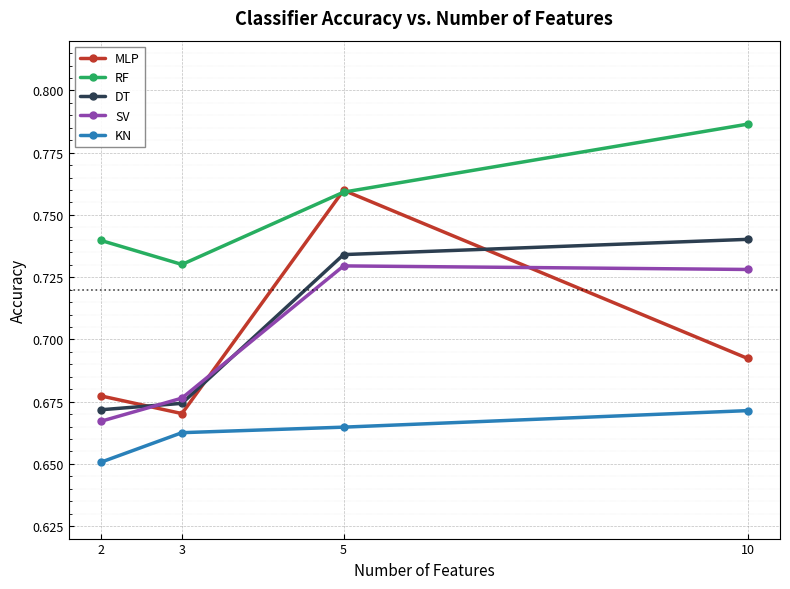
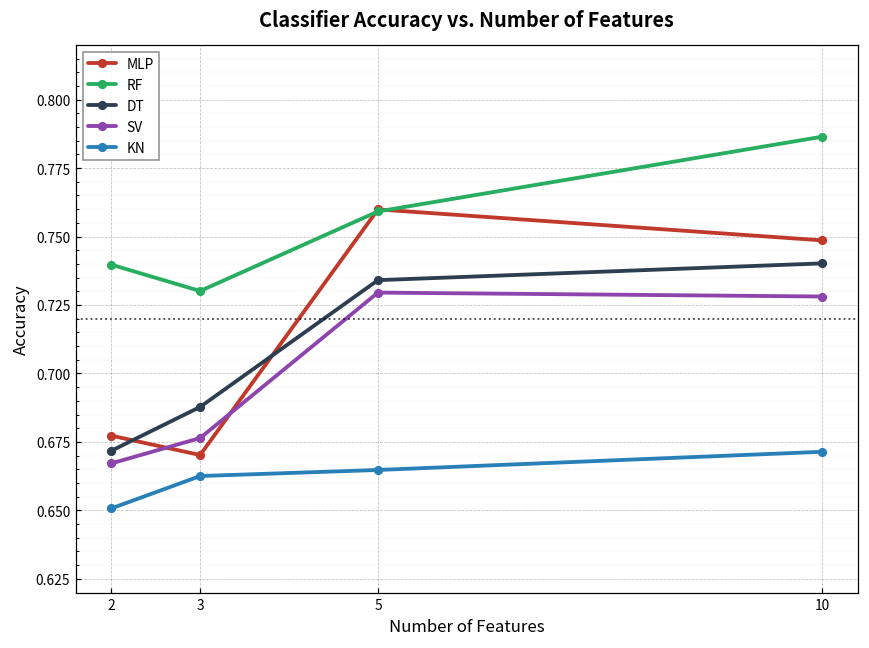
DT, 3: 0.674 -> 0.688
MLP, 10: 0.692 -> 0.749
